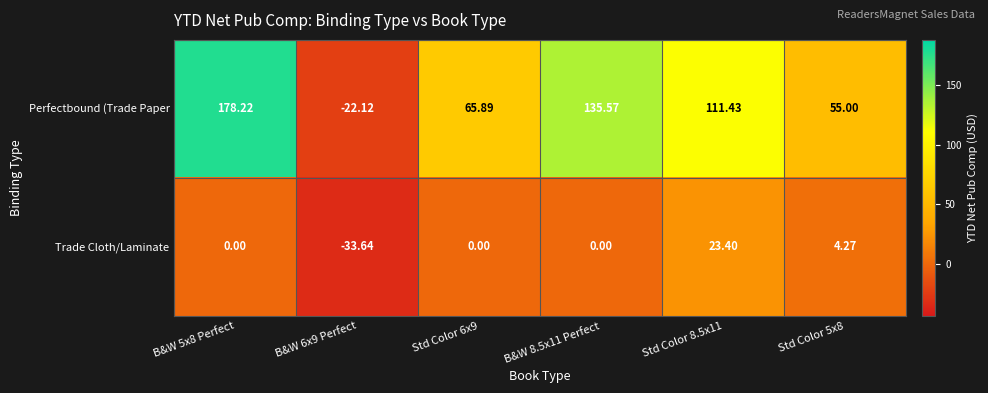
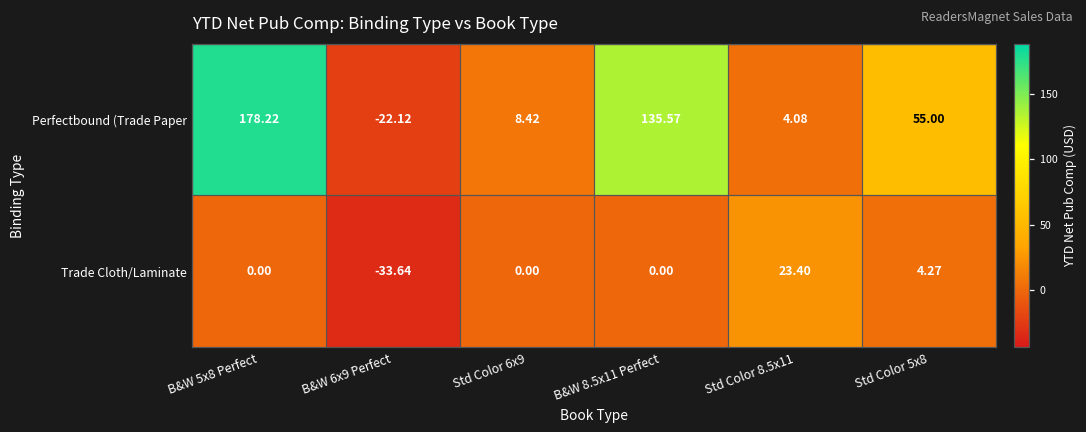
Perfectbound (Trade Paper, Std Color 6x9: 65.89 -> 8.42
Perfectbound (Trade Paper, Std Color 8.5x11: 111.43 -> 4.08
